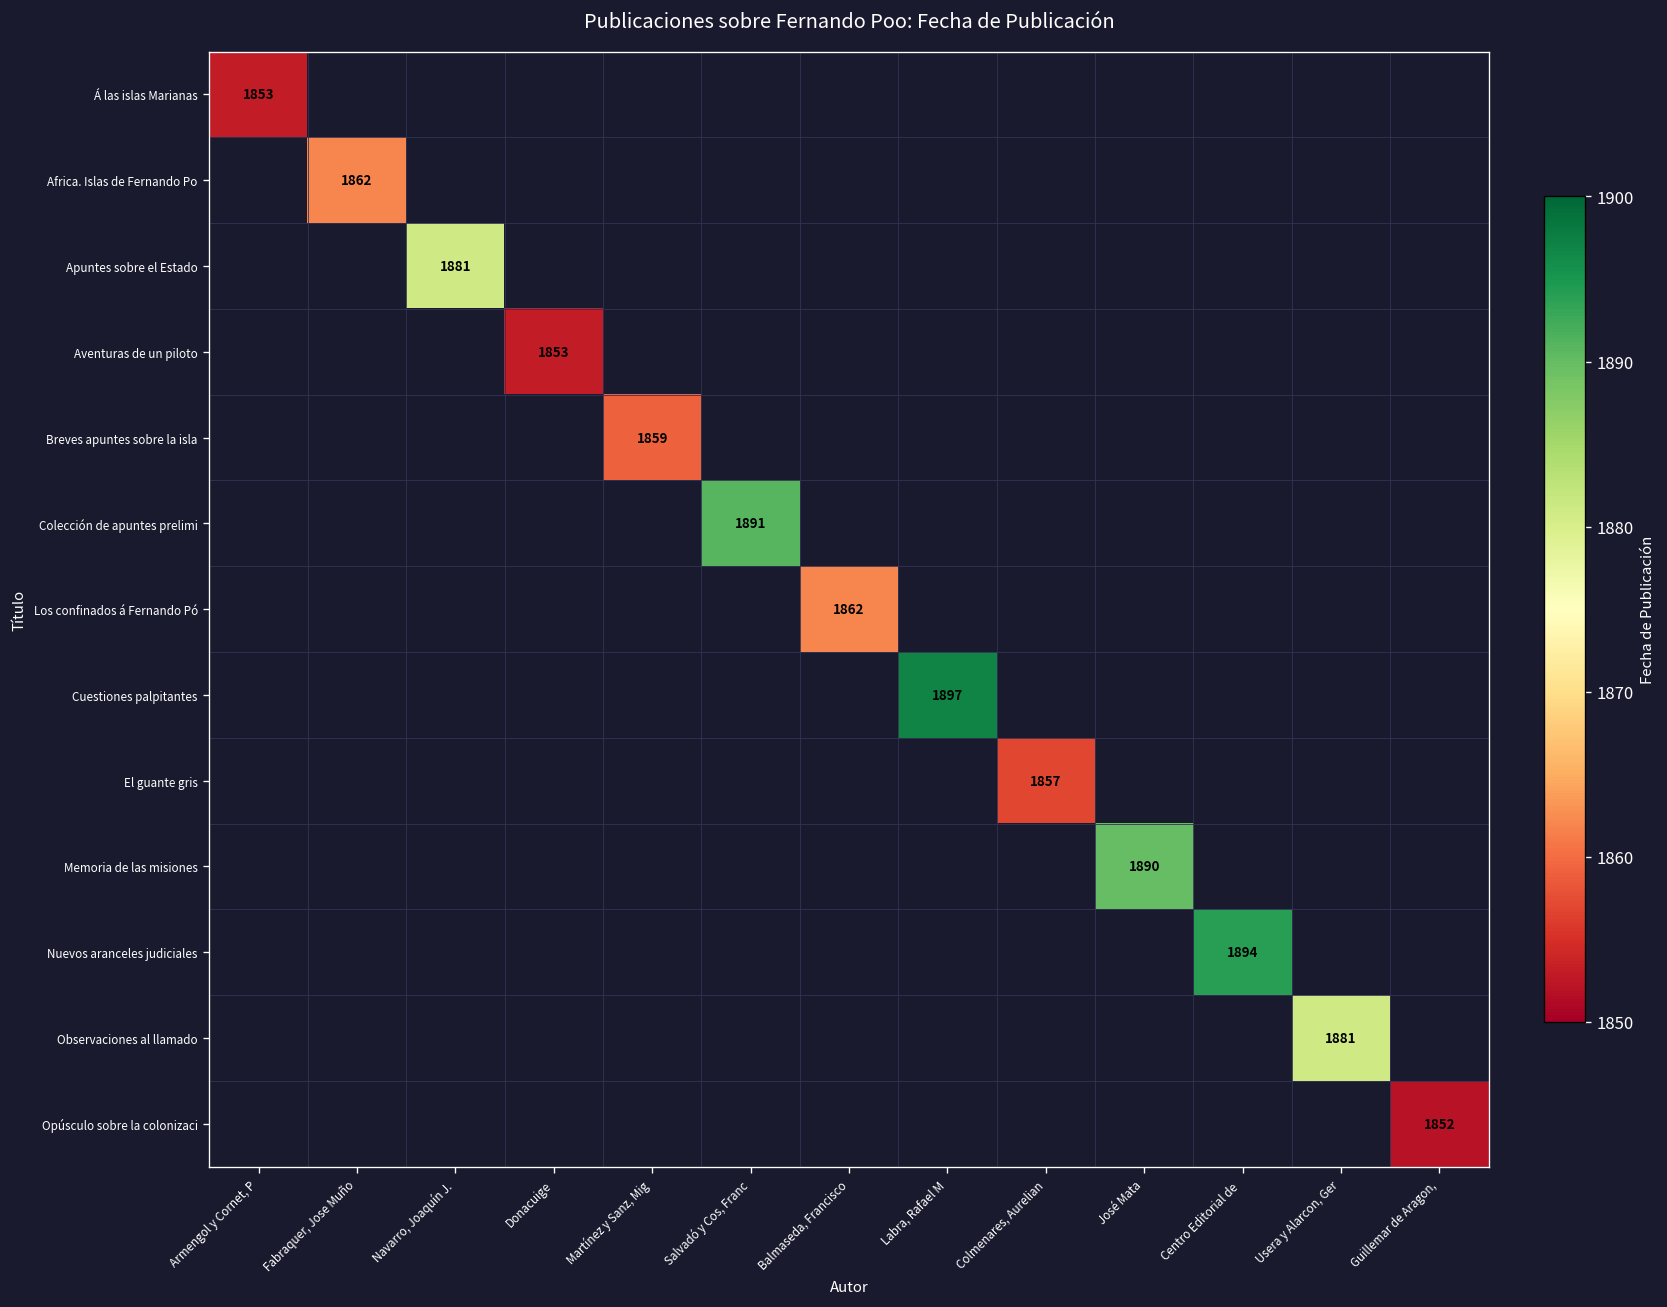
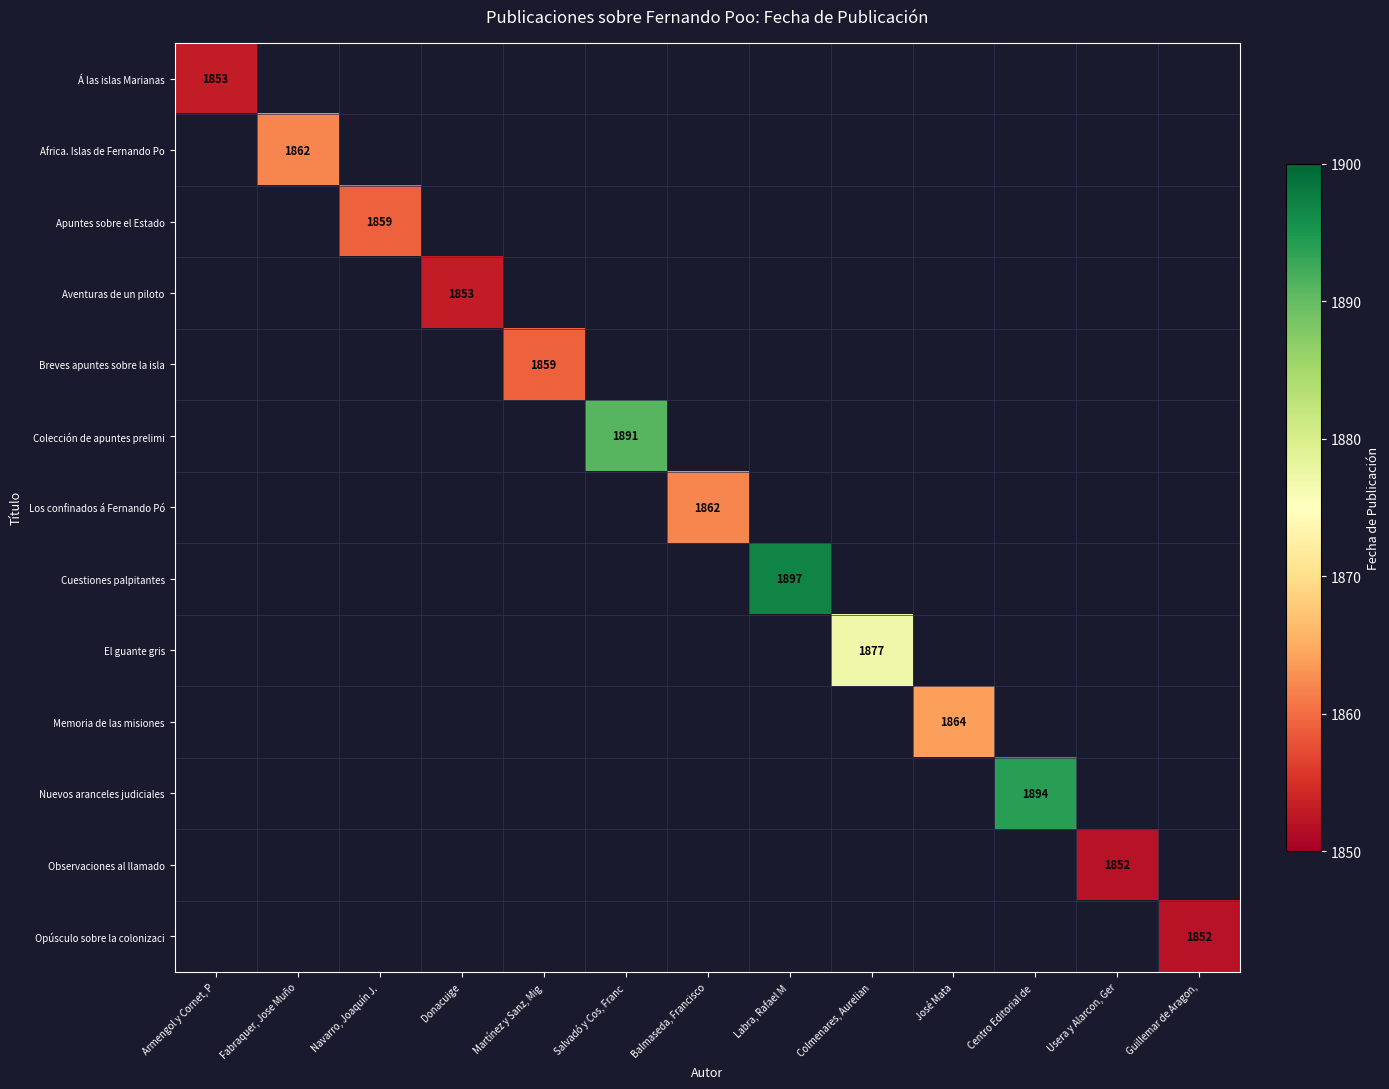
Apuntes sobre el Estado, Navarro, Joaquín J.: 1881 -> 1859
El guante gris, Colmenares, Aurelian: 1857 -> 1877
Memoria de las misiones, José Mata: 1890 -> 1864
Observaciones al llamado, Usera y Alarcon, Ger: 1881 -> 1852
